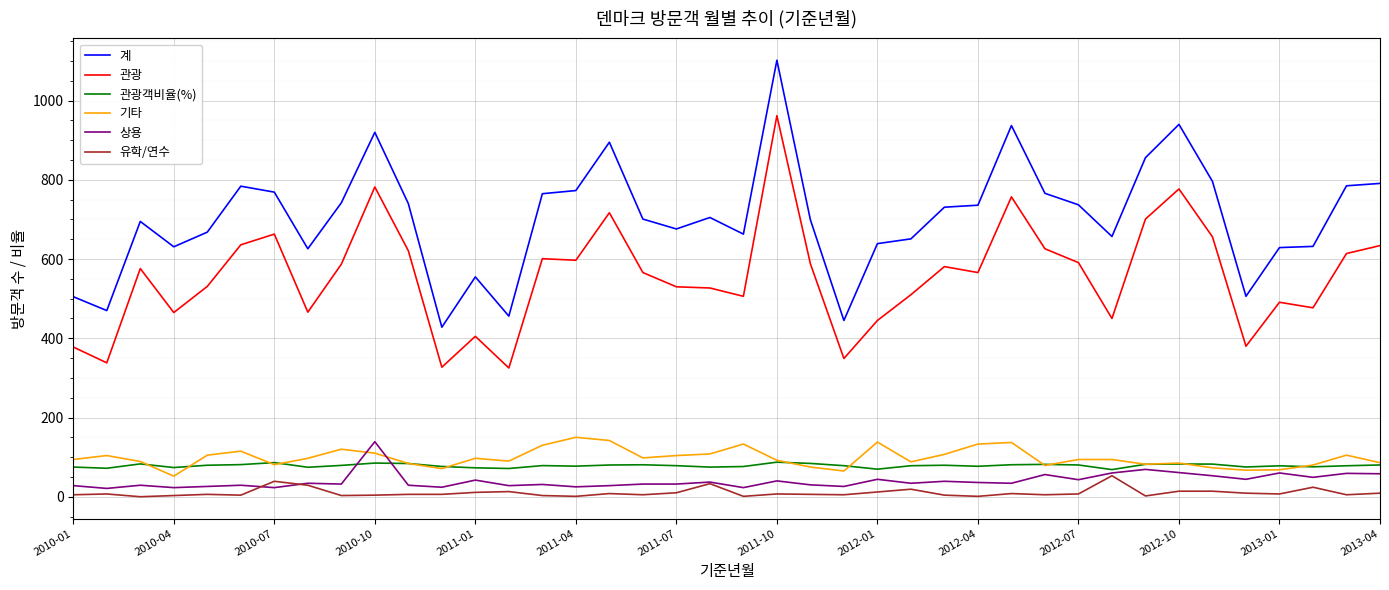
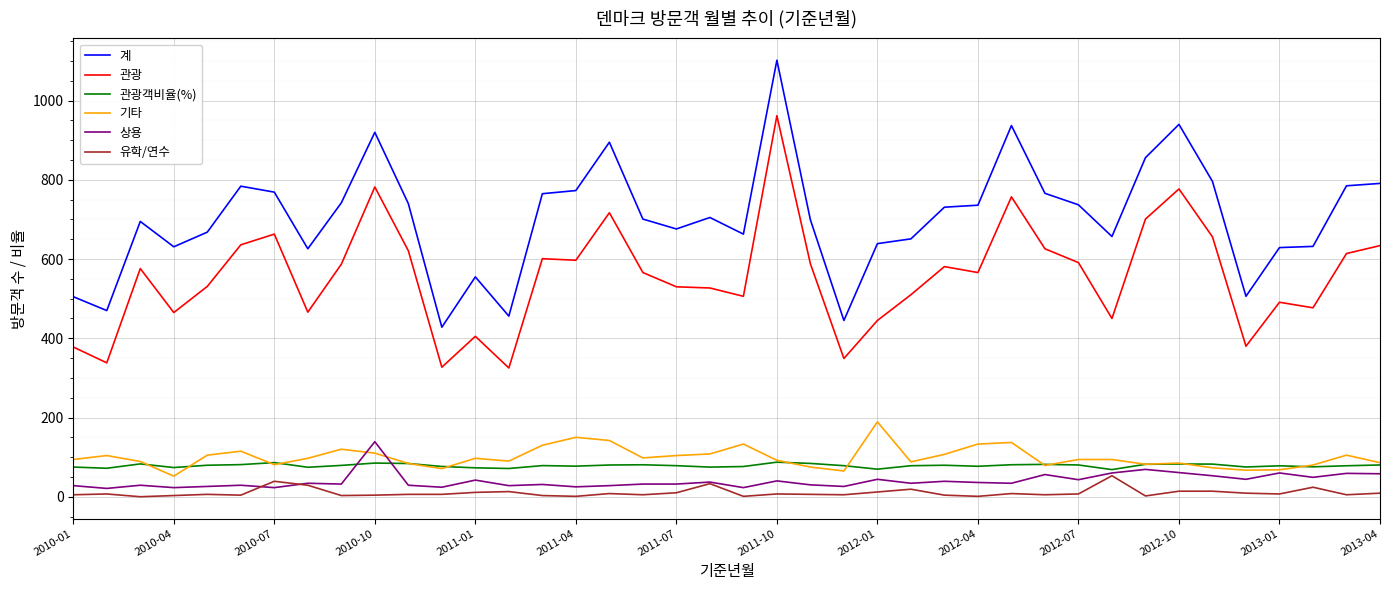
기타, 2012-01: 140 -> 190
